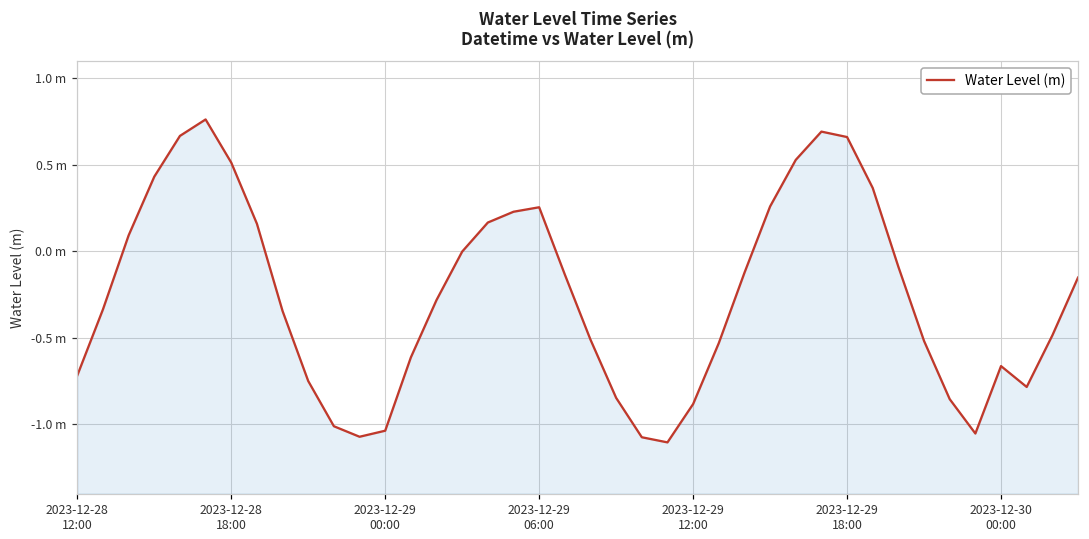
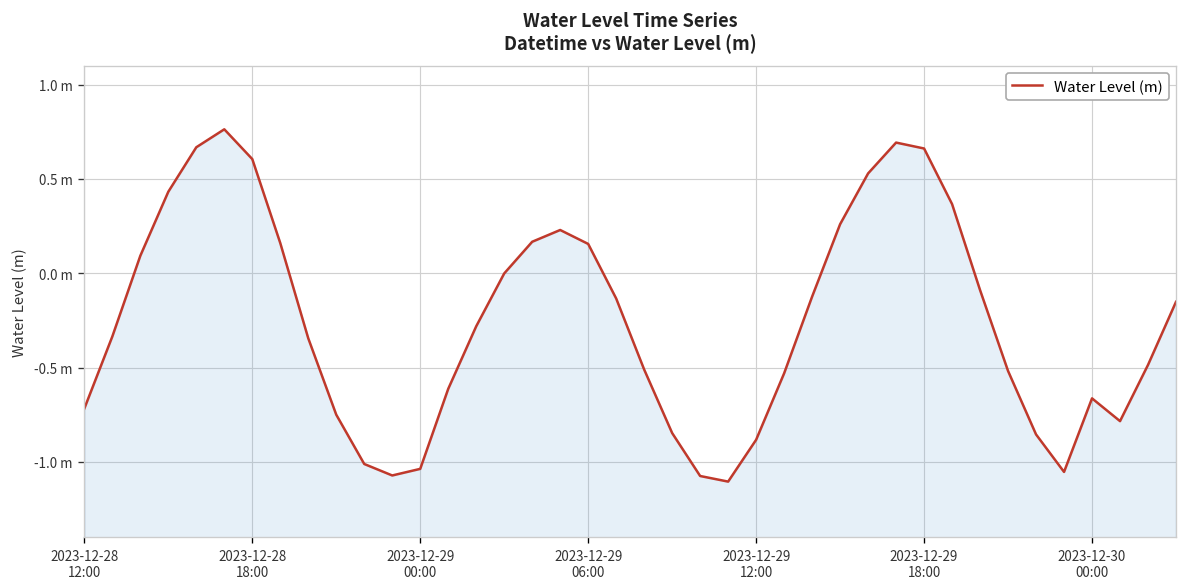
2023-12-28 18:00: 0.51 m -> 0.60 m
2023-12-29 06:00: 0.26 m -> 0.16 m
